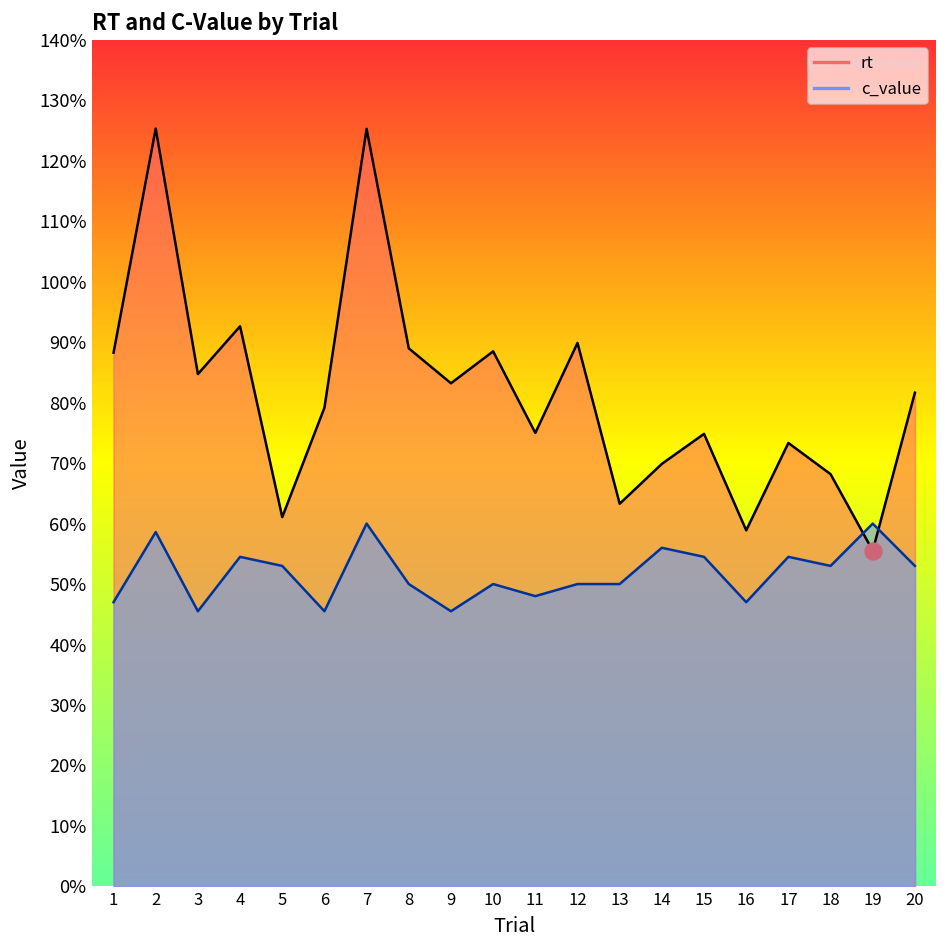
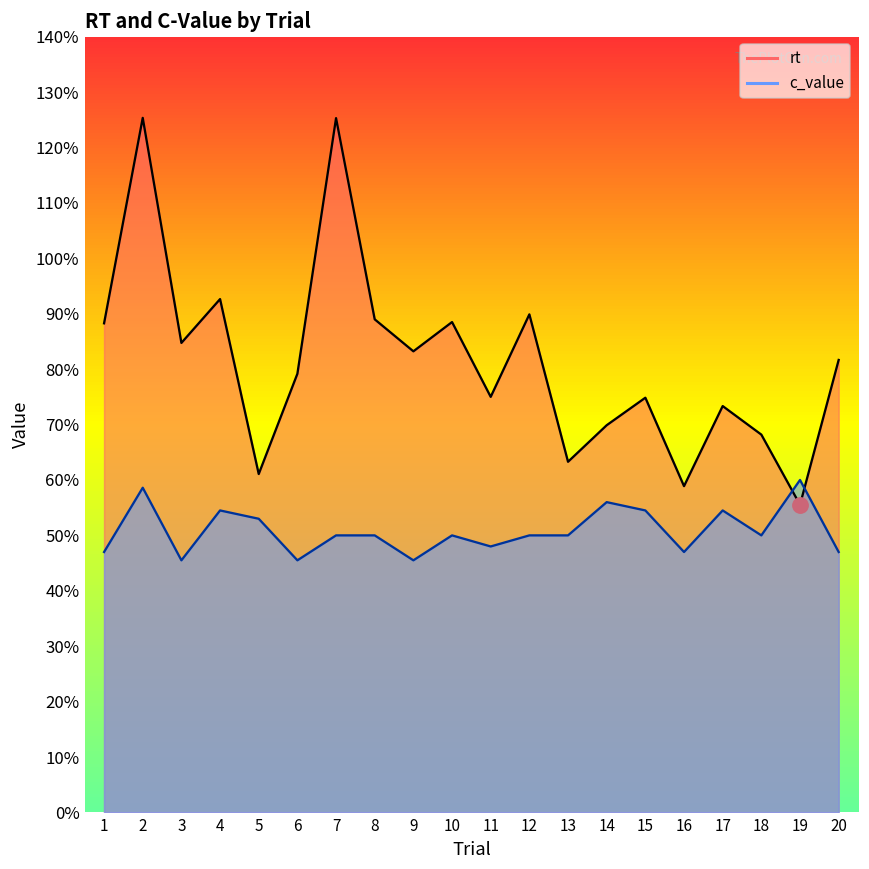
c_value, 7: 60% -> 50%
c_value, 18: 53% -> 50%
c_value, 20: 53% -> 47%
